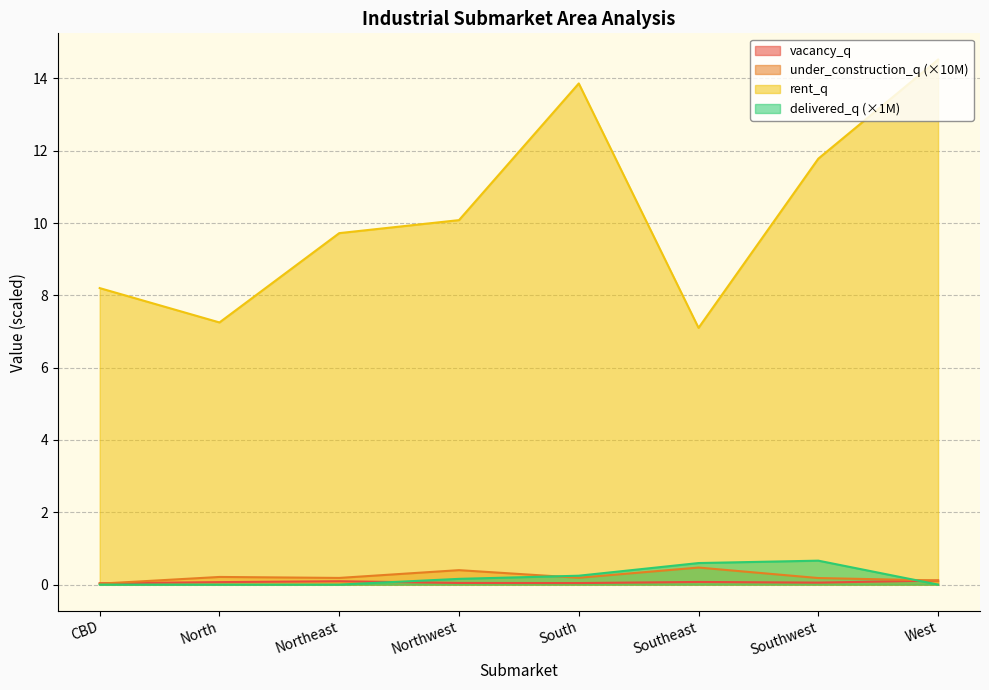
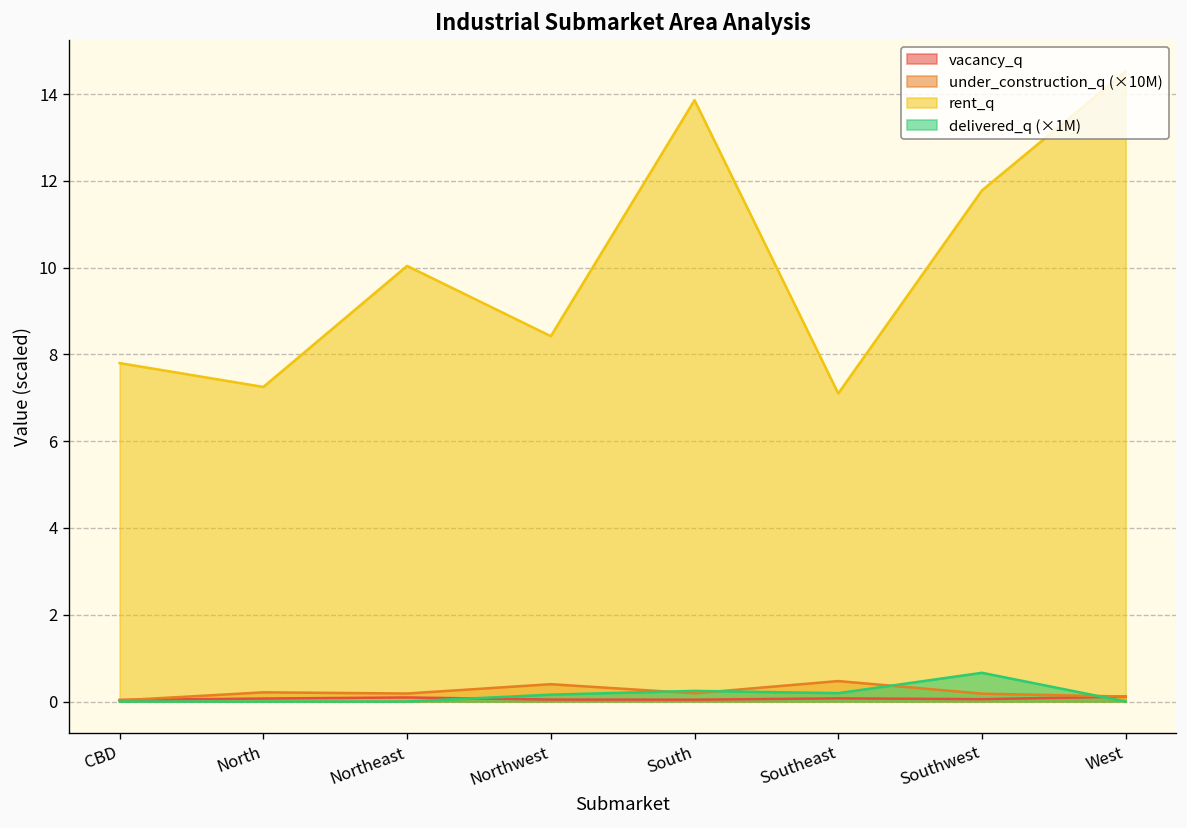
rent_q, CBD: 8.2 -> 7.8
rent_q, Northeast: 9.7 -> 10.0
rent_q, Northwest: 10.1 -> 8.4
delivered_q (×1M), Southeast: 0.6 -> 0.2
